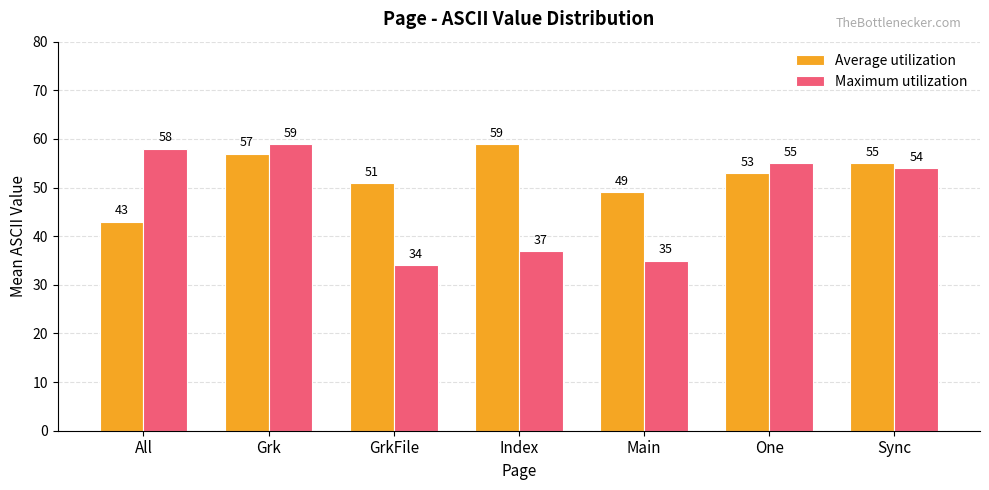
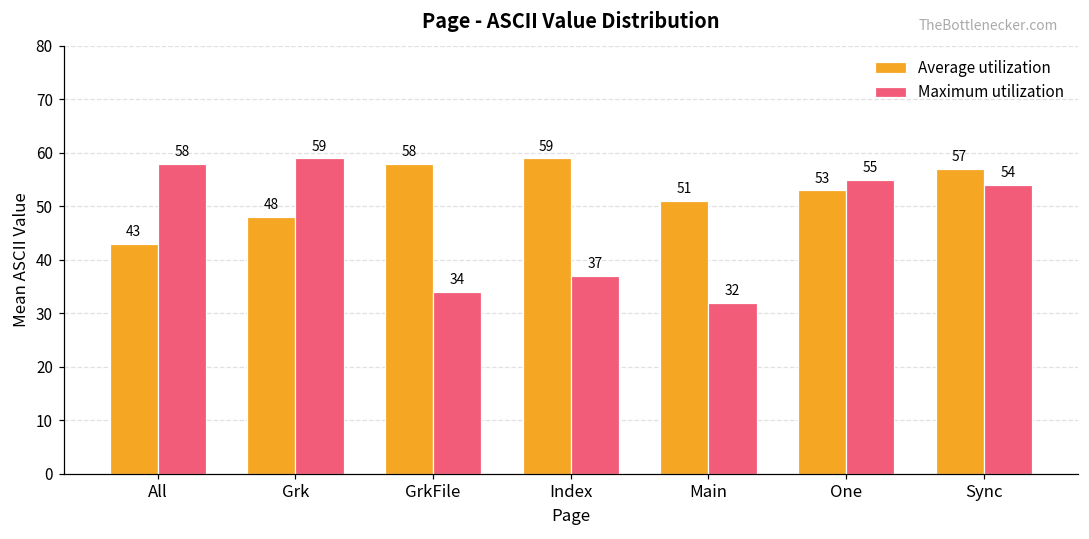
Average utilization, Grk: 57 -> 48
Average utilization, GrkFile: 51 -> 58
Average utilization, Main: 49 -> 51
Maximum utilization, Main: 35 -> 32
Average utilization, Sync: 55 -> 57
